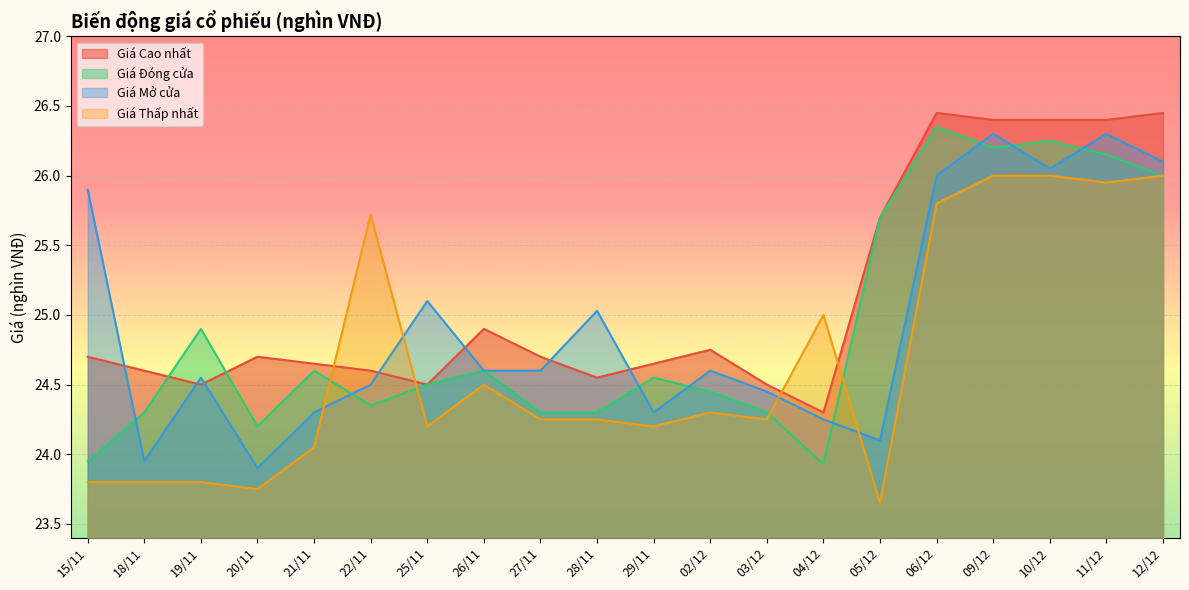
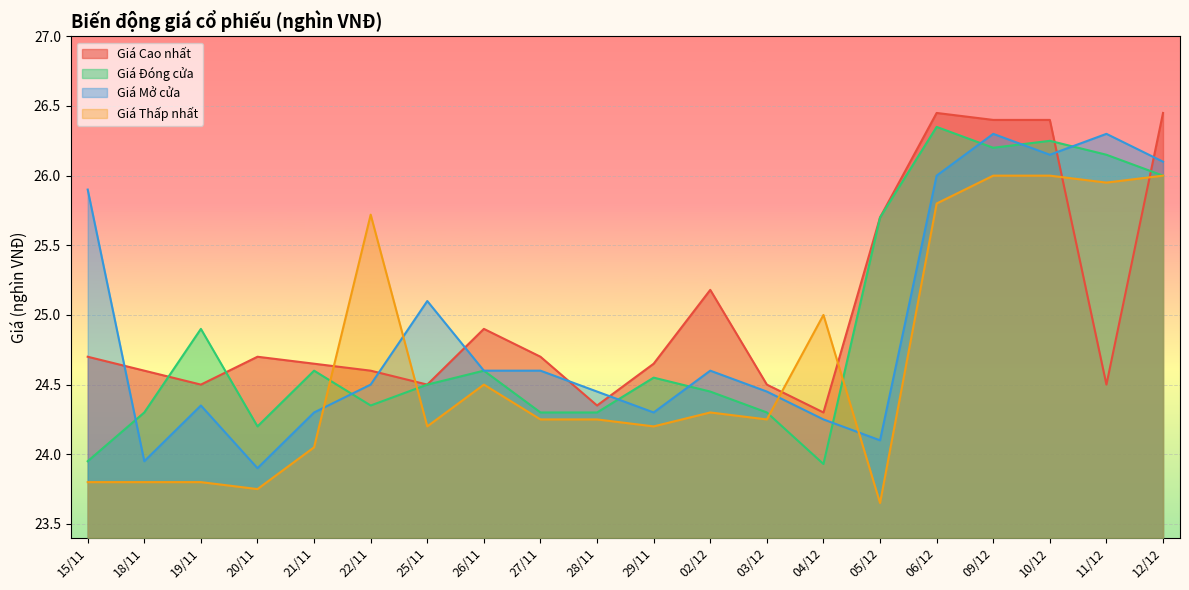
Giá Mở cửa, 19/11: 24.55 -> 24.35
Giá Cao nhất, 28/11: 24.55 -> 24.35
Giá Mở cửa, 28/11: 25.03 -> 24.45
Giá Cao nhất, 02/12: 24.75 -> 25.18
Giá Mở cửa, 10/12: 26.05 -> 26.15
Giá Cao nhất, 11/12: 26.4 -> 24.5
